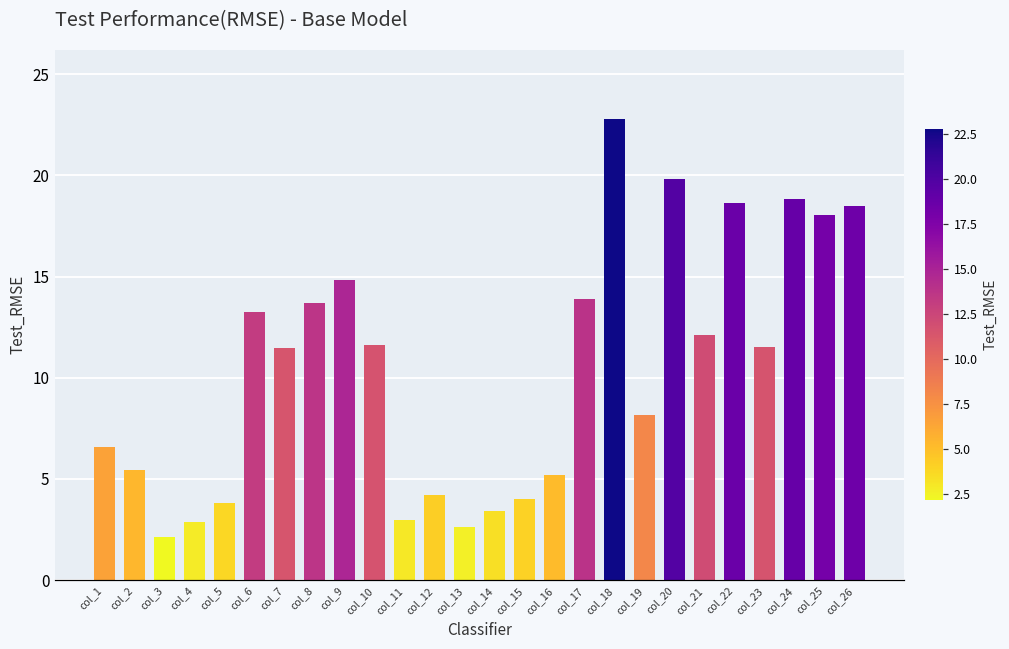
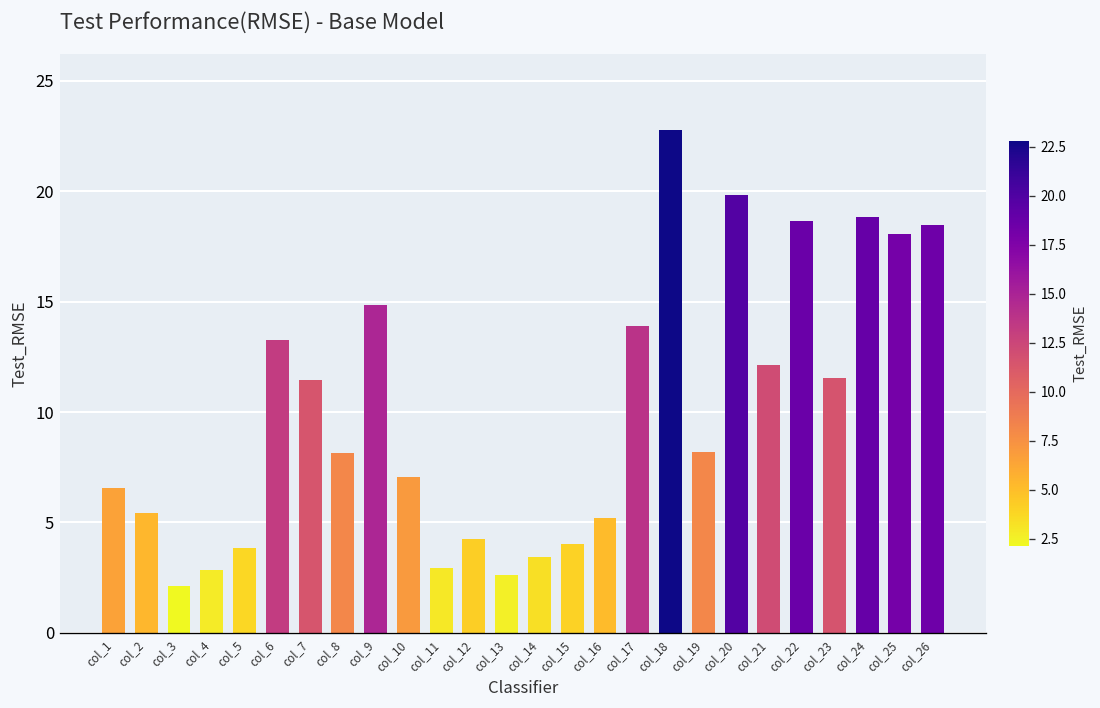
col_8: 13.7 -> 8.1
col_10: 11.6 -> 7.0
